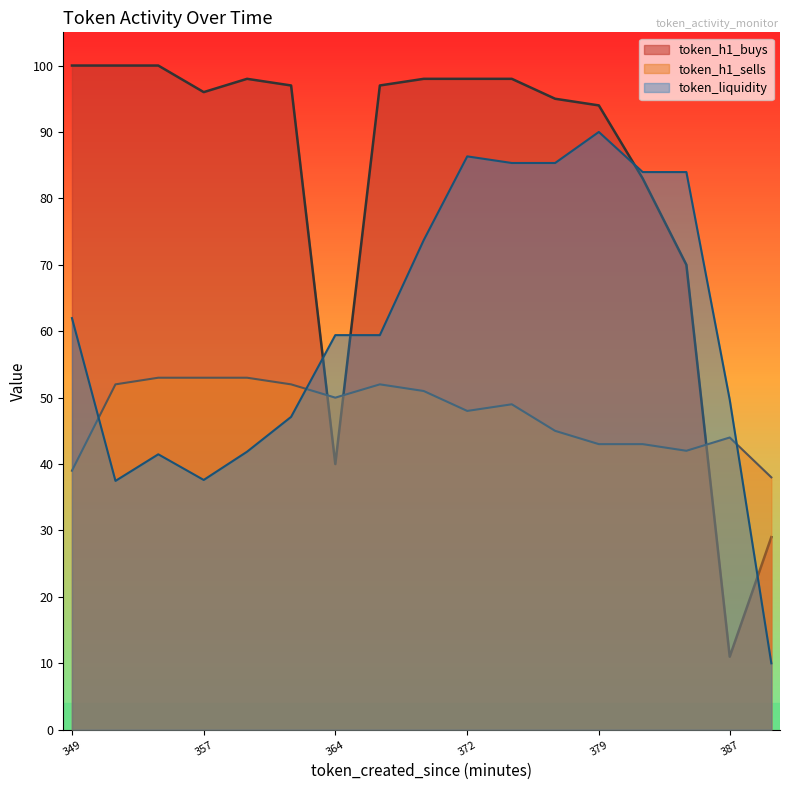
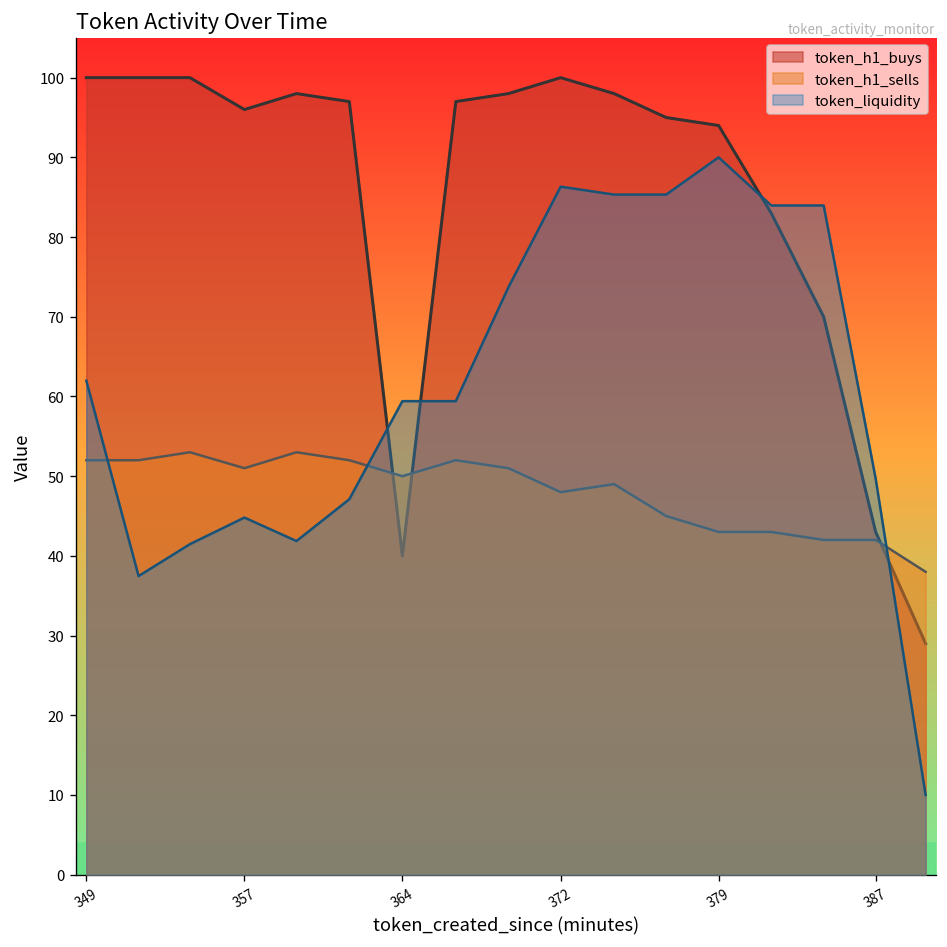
token_h1_sells, 349: 39 -> 52
token_h1_sells, 357: 53 -> 51
token_liquidity, 357: 38 -> 45
token_h1_buys, 372: 98 -> 100
token_h1_buys, 387: 11 -> 43
token_h1_sells, 387: 44 -> 42
